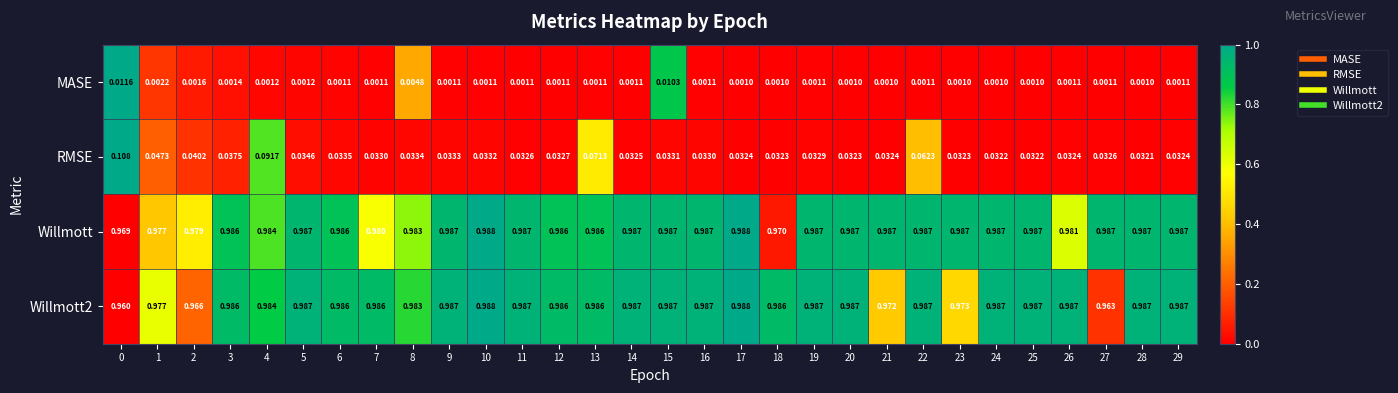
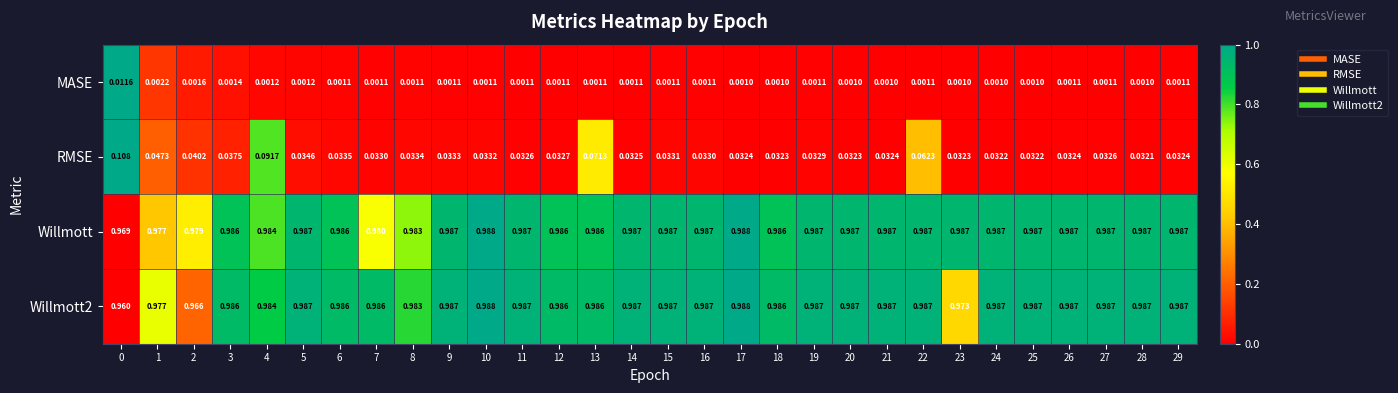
MASE, 8: 0.0048 -> 0.0011
MASE, 15: 0.0103 -> 0.0011
Willmott, 18: 0.970 -> 0.986
Willmott, 26: 0.981 -> 0.987
Willmott2, 21: 0.972 -> 0.987
Willmott2, 27: 0.963 -> 0.987
